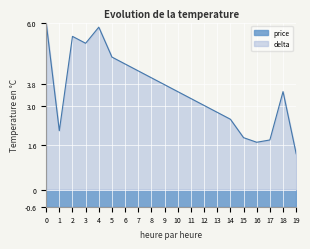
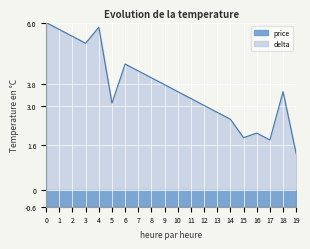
delta, 1: 2.1 -> 5.8
delta, 5: 4.8 -> 3.1
delta, 16: 1.7 -> 2.0
